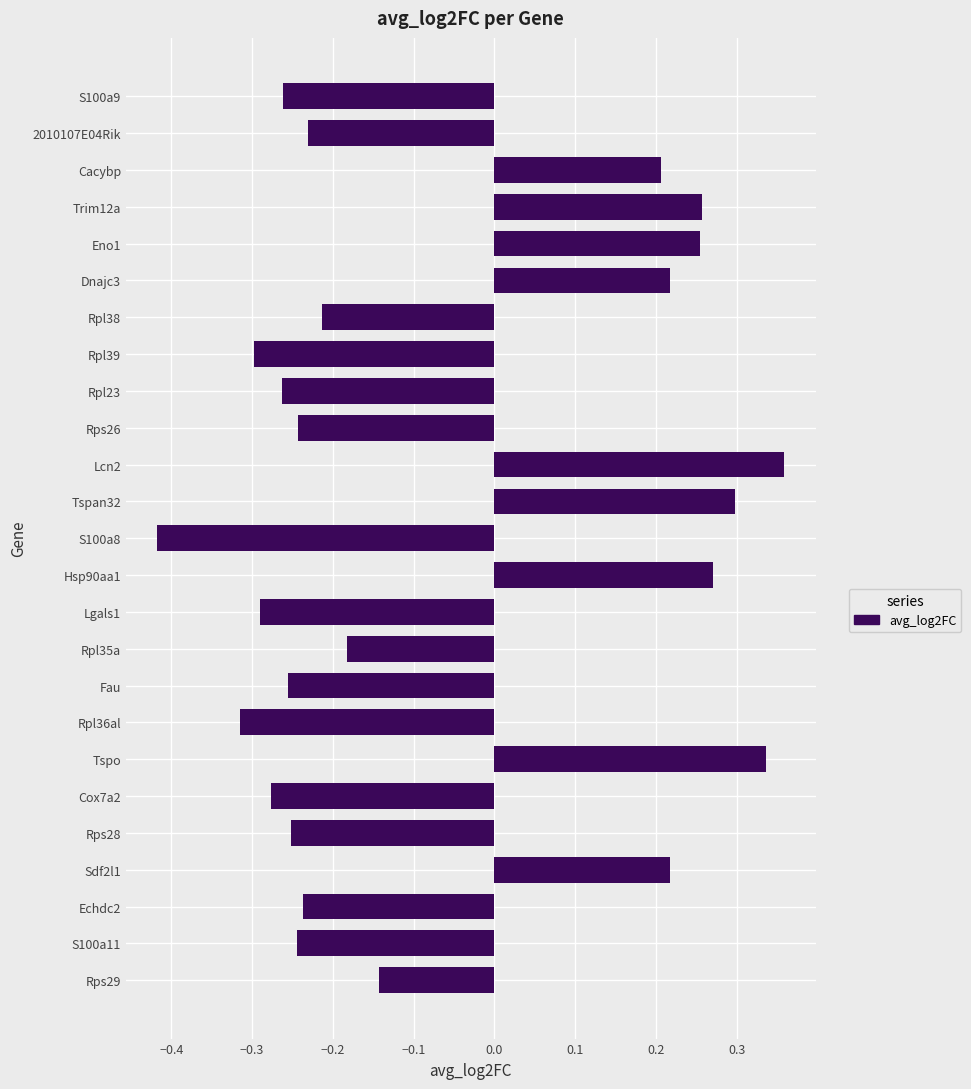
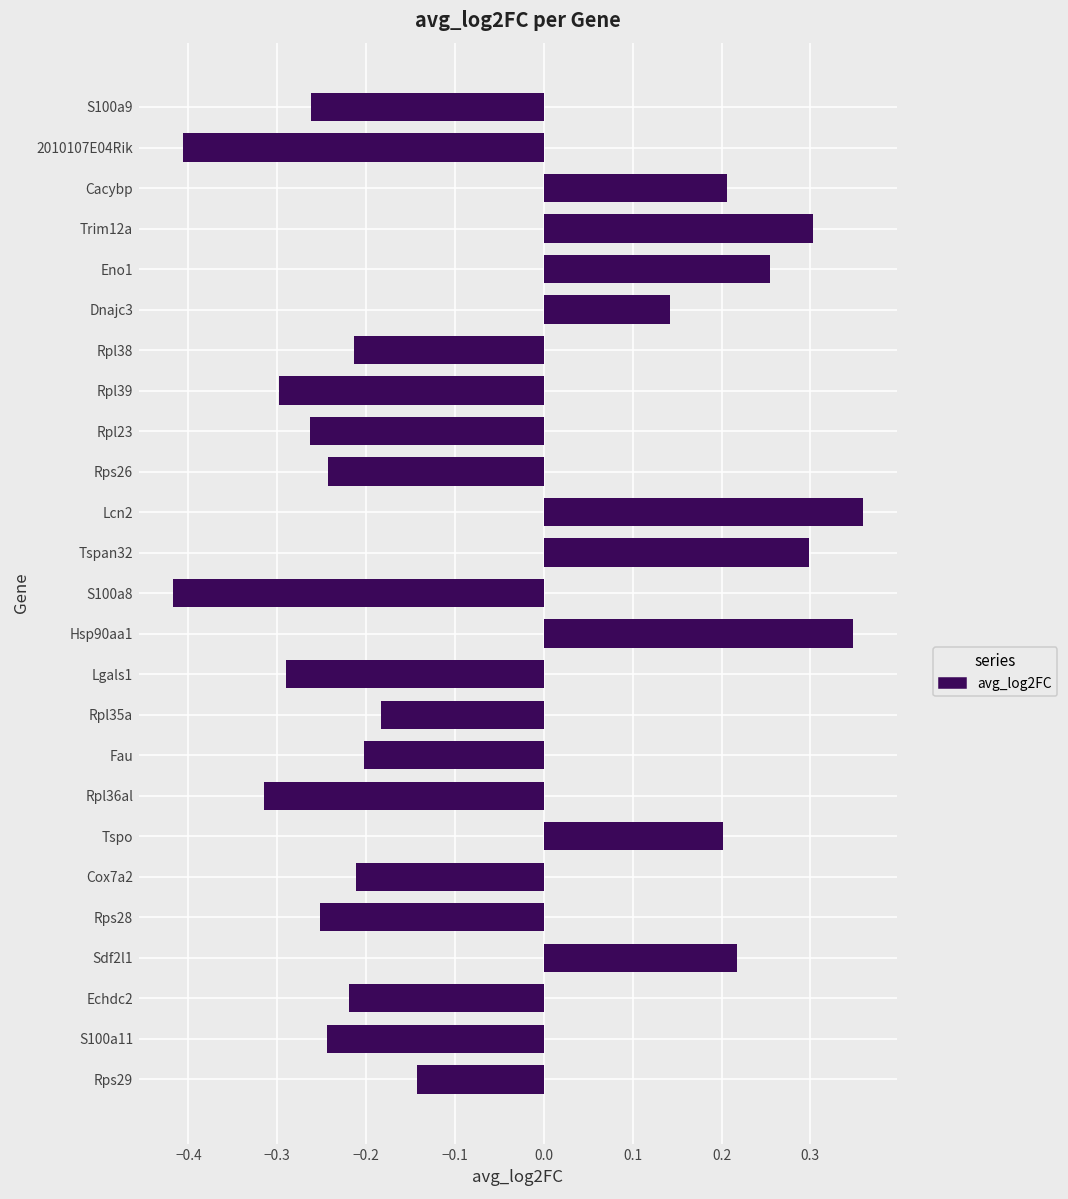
2010107E04Rik: -0.23 -> -0.41
Trim12a: 0.26 -> 0.30
Dnajc3: 0.22 -> 0.14
Hsp90aa1: 0.27 -> 0.35
Fau: -0.26 -> -0.20
Tspo: 0.34 -> 0.20
Cox7a2: -0.28 -> -0.21
Echdc2: -0.24 -> -0.22
